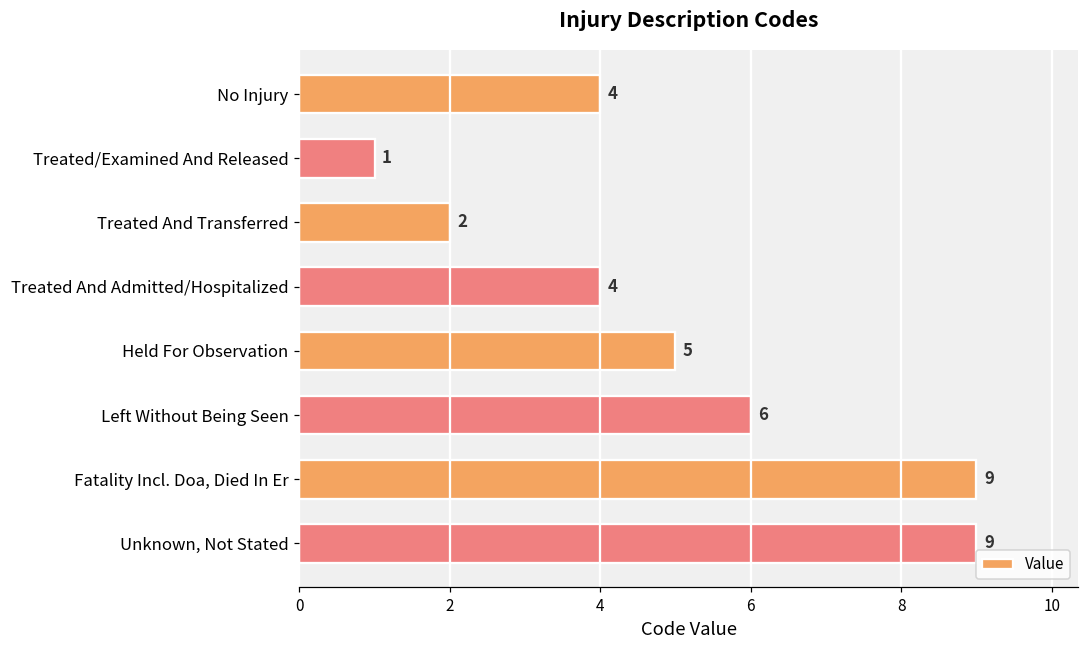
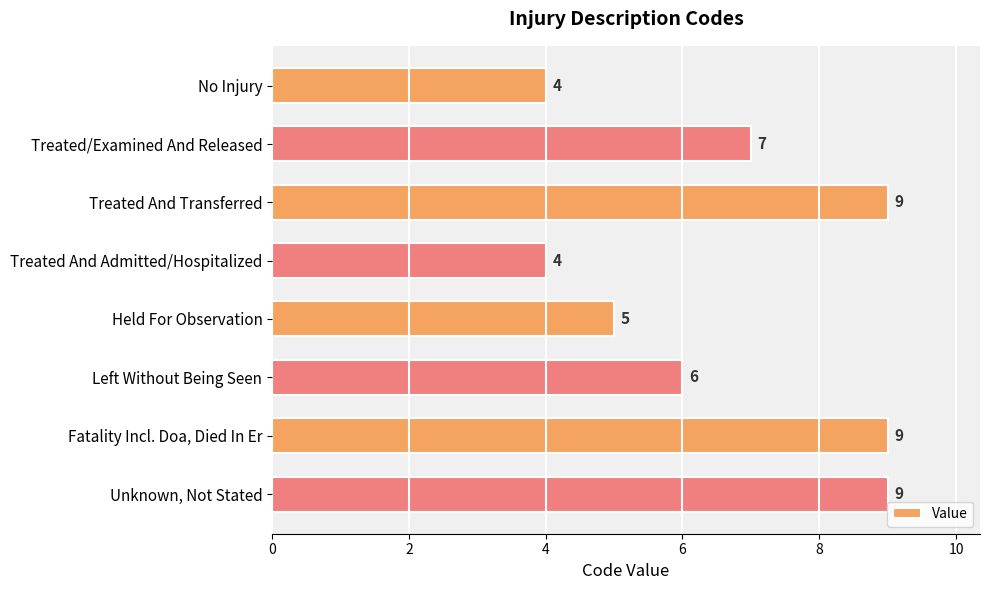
Treated/Examined And Released: 1 -> 7
Treated And Transferred: 2 -> 9
